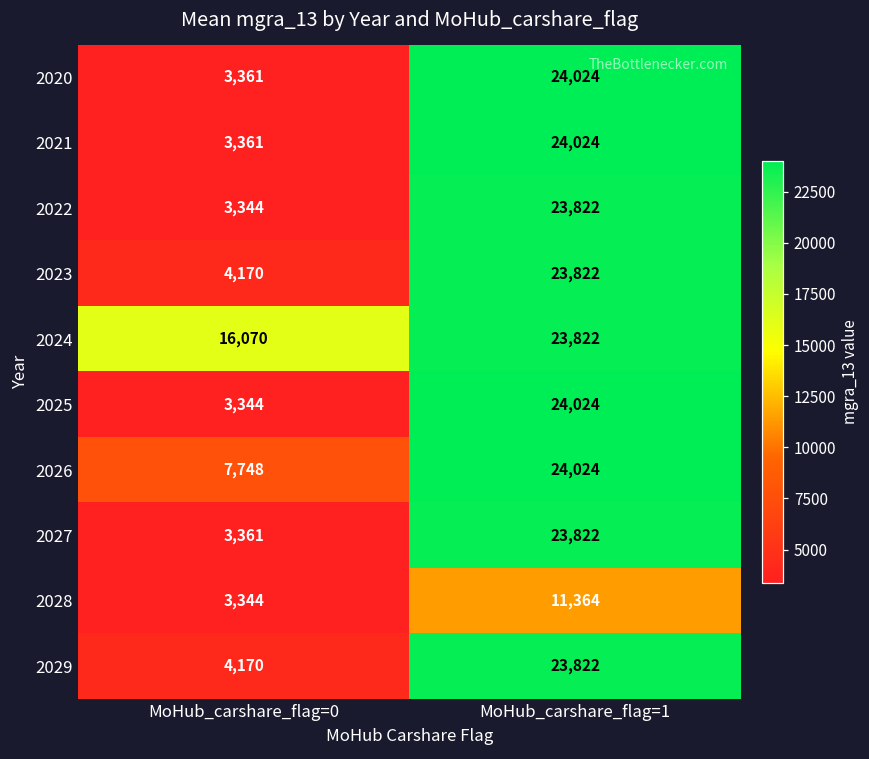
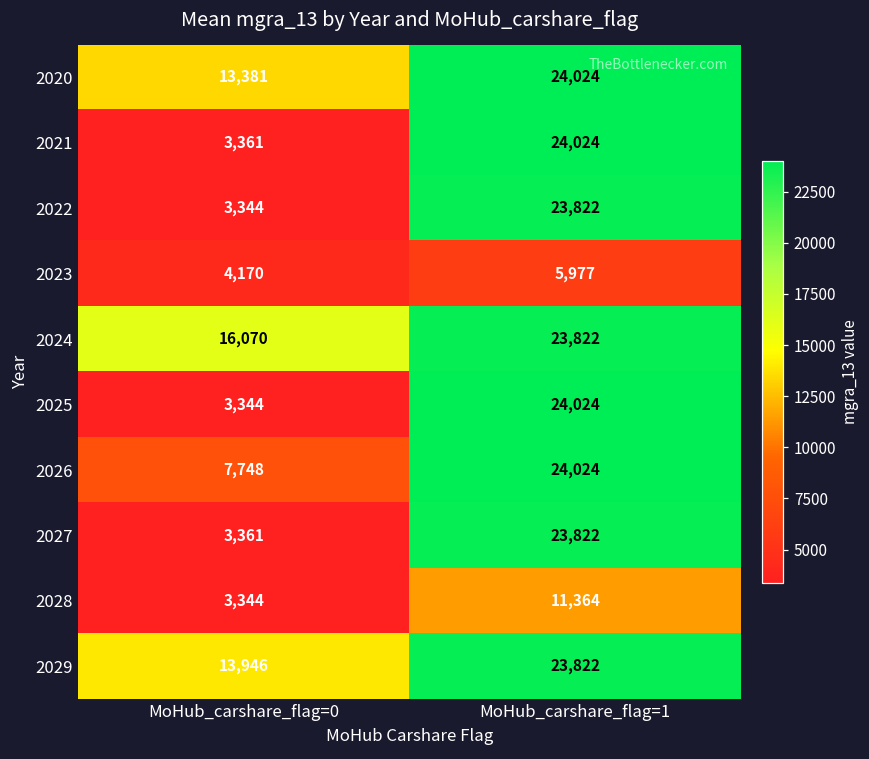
2020, MoHub_carshare_flag=0: 3,361 -> 13,381
2023, MoHub_carshare_flag=1: 23,822 -> 5,977
2029, MoHub_carshare_flag=0: 4,170 -> 13,946
